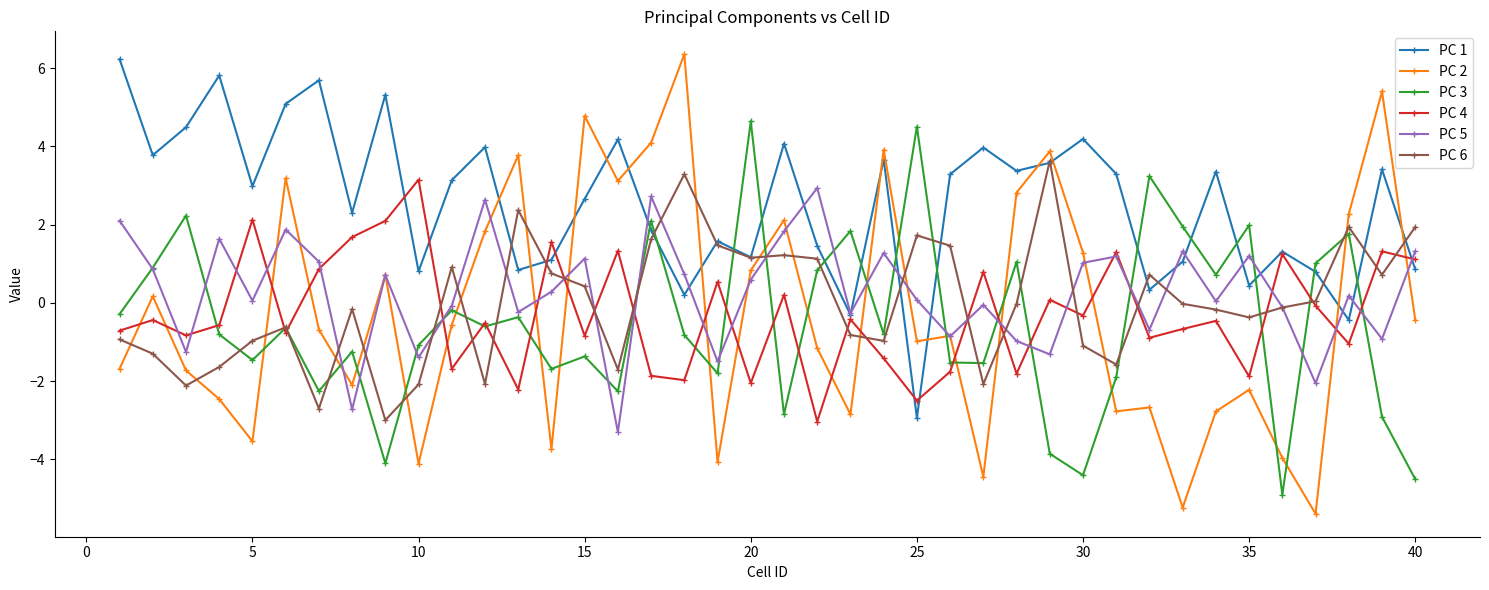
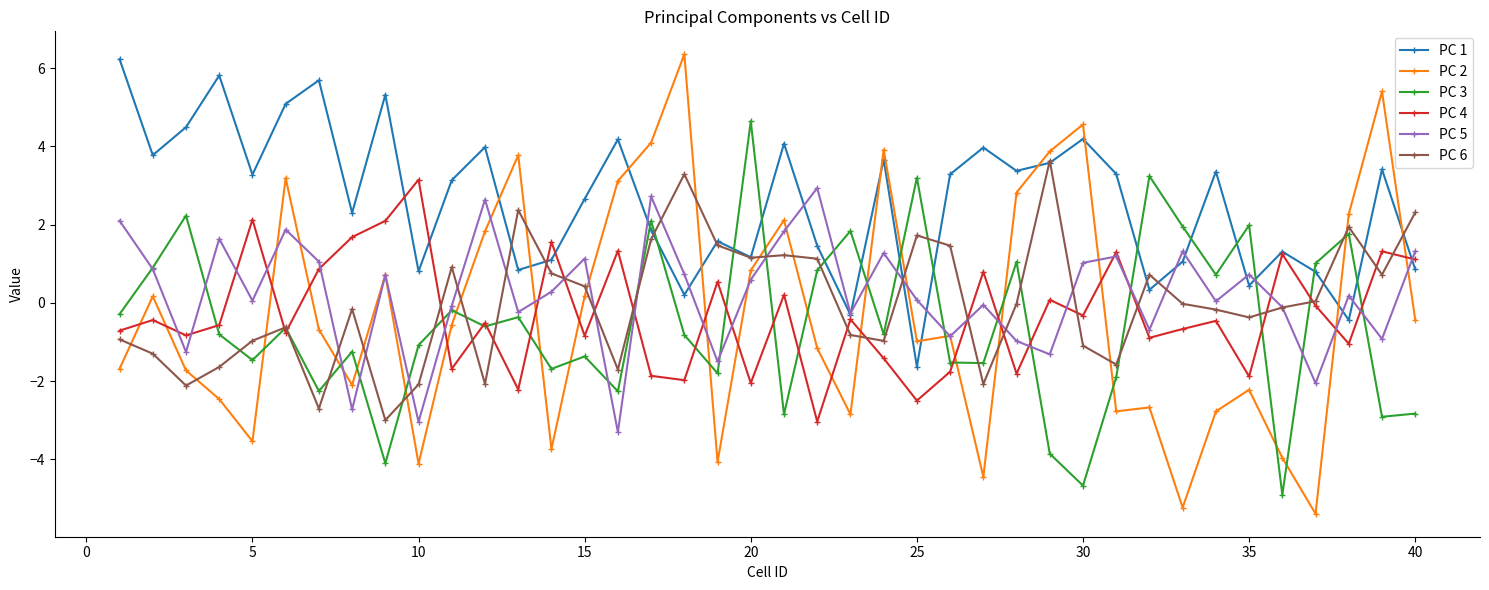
PC 1, 5: 3.0 -> 3.3
PC 5, 10: -1.4 -> -3.0
PC 2, 15: 4.8 -> 0.2
PC 1, 25: -2.9 -> -1.6
PC 3, 25: 4.5 -> 3.2
PC 2, 30: 1.3 -> 4.6
PC 3, 30: -4.4 -> -4.7
PC 5, 35: 1.2 -> 0.7
PC 3, 40: -4.5 -> -2.8
PC 6, 40: 1.9 -> 2.3
